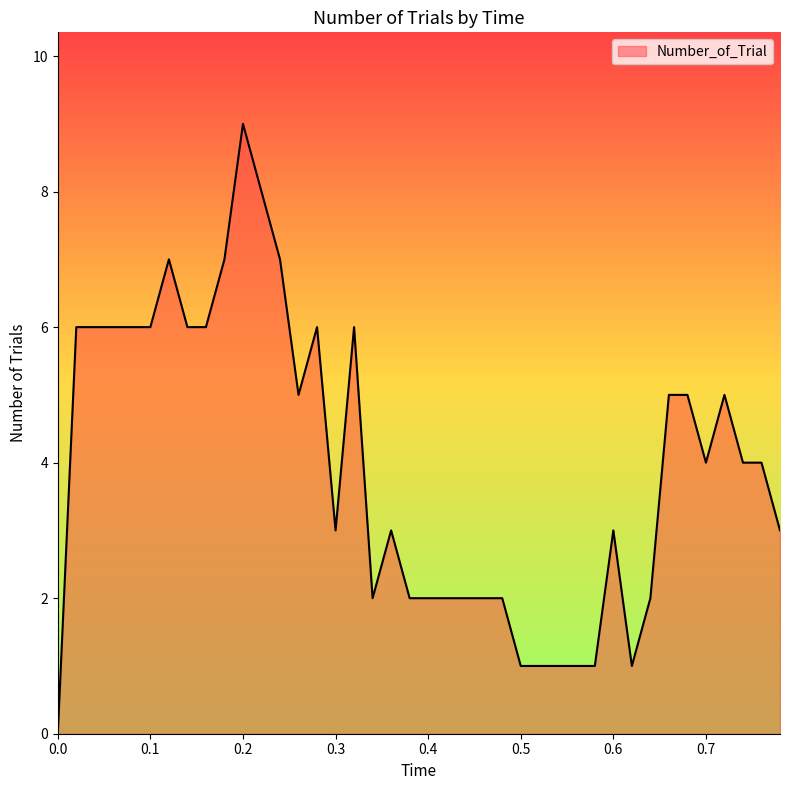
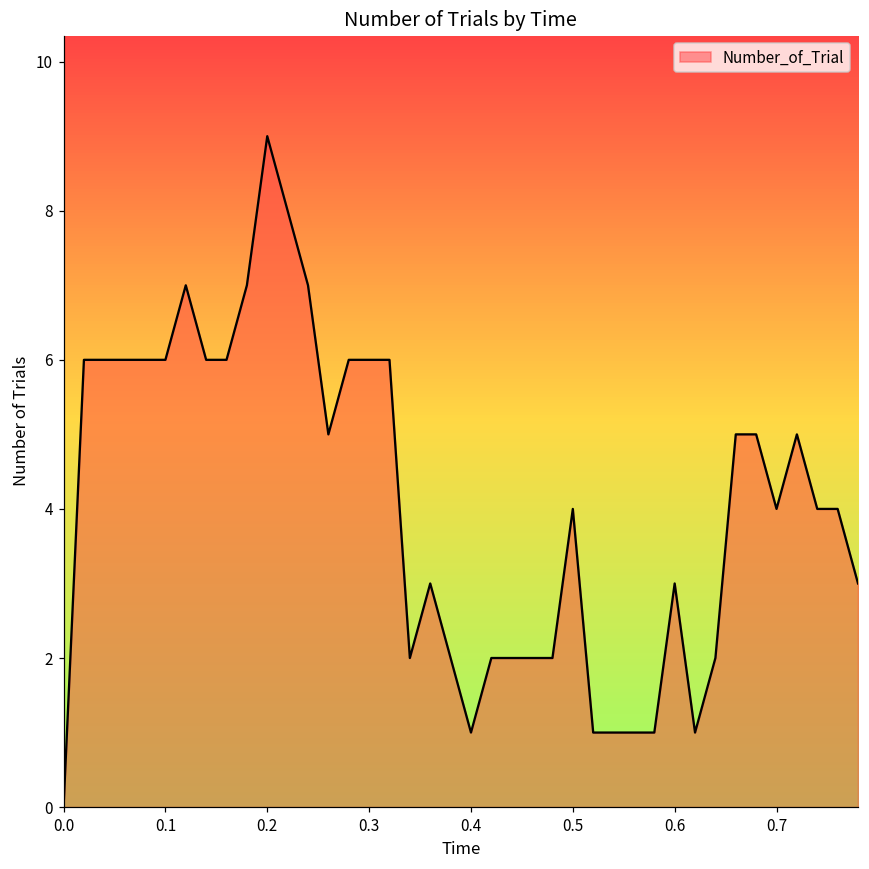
0.3: 3 -> 6
0.4: 2 -> 1
0.5: 1 -> 4
